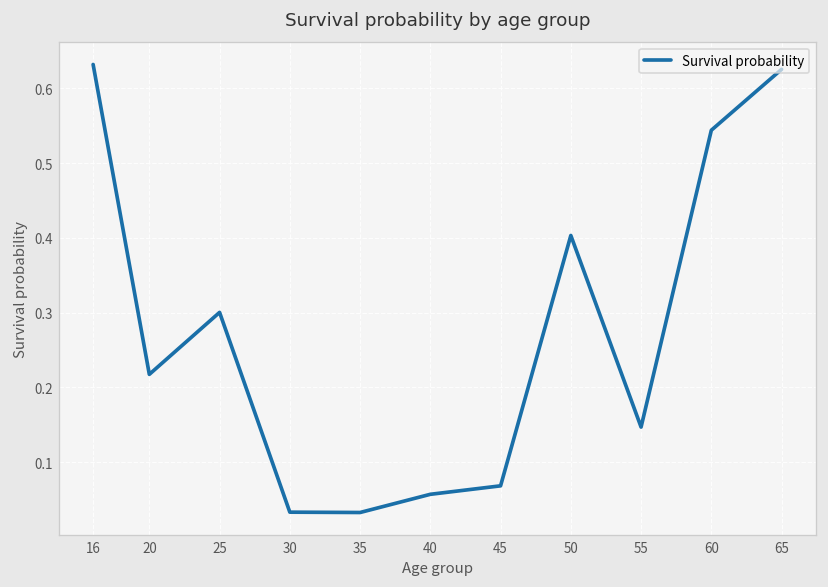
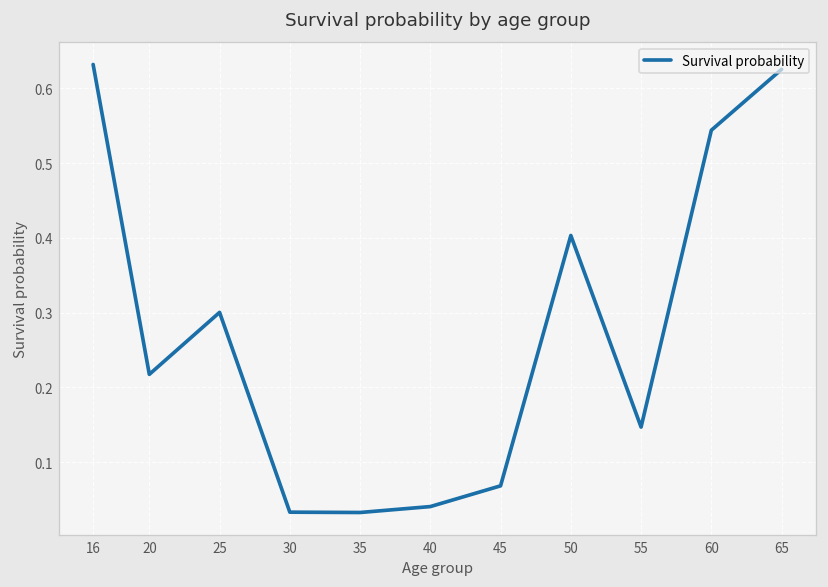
40: 0.06 -> 0.04
